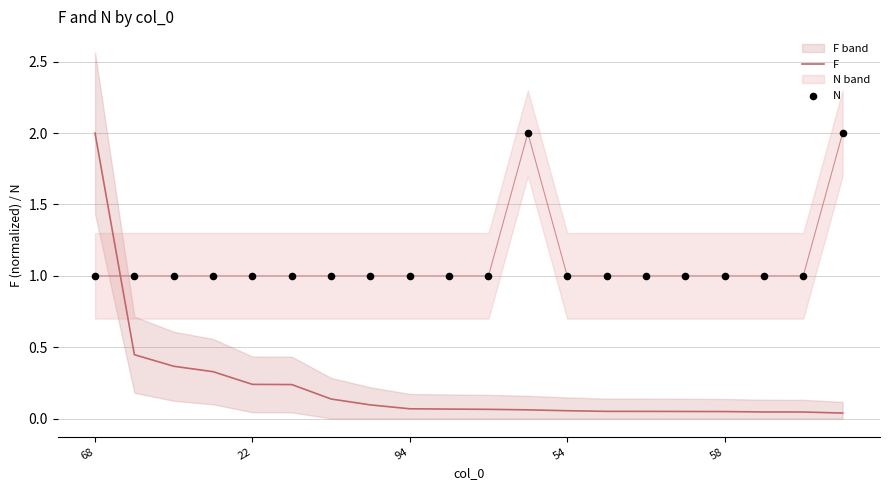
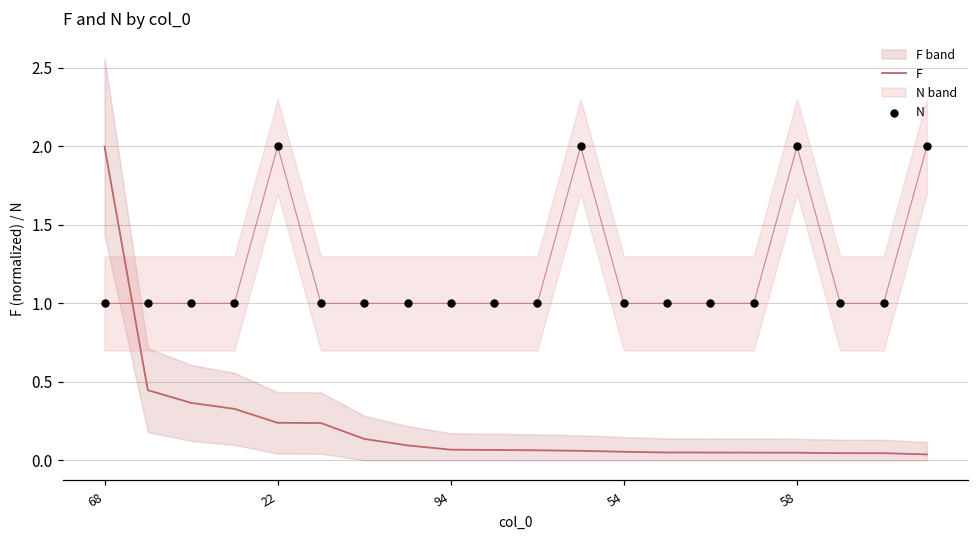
N, 22: 1 -> 2
N, 58: 1 -> 2
